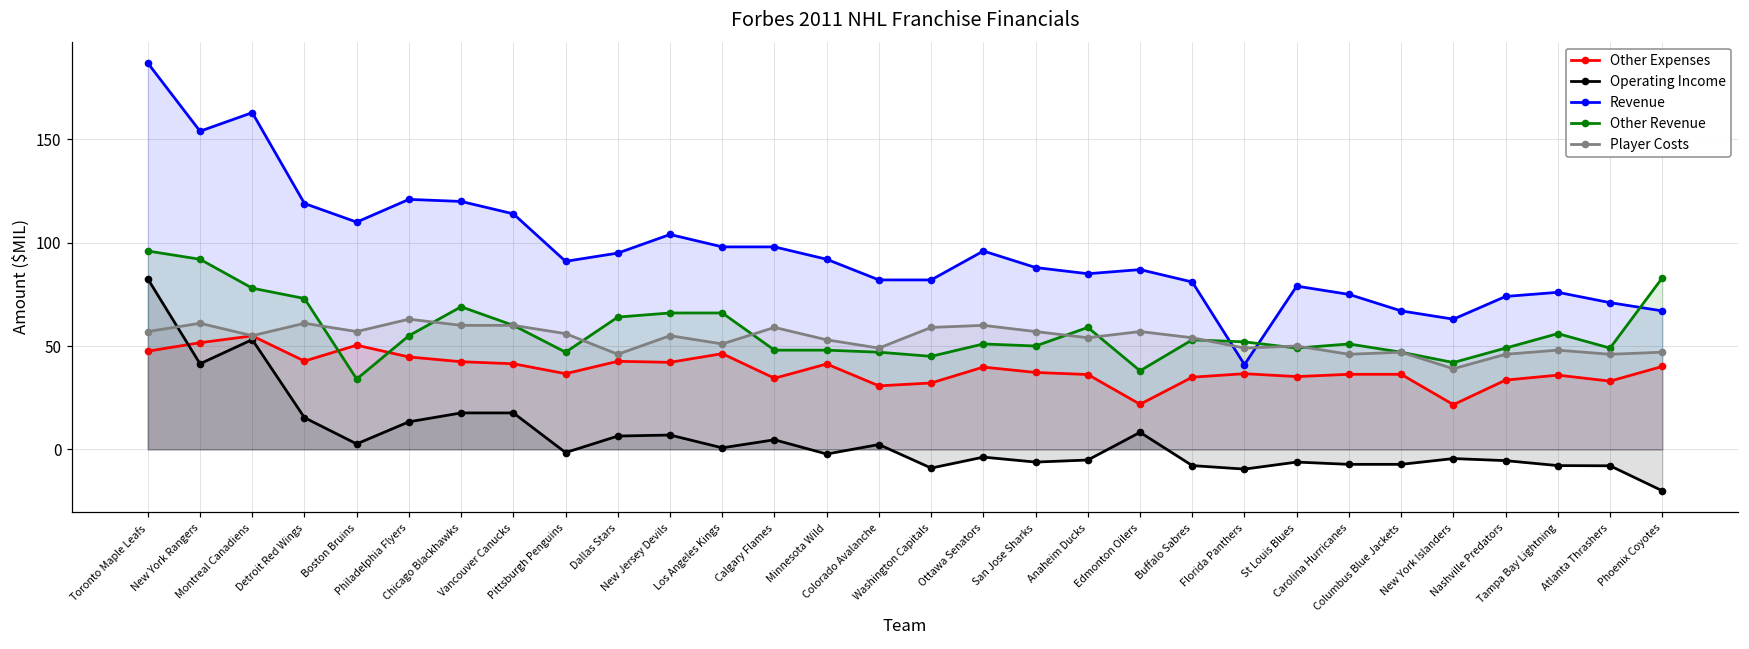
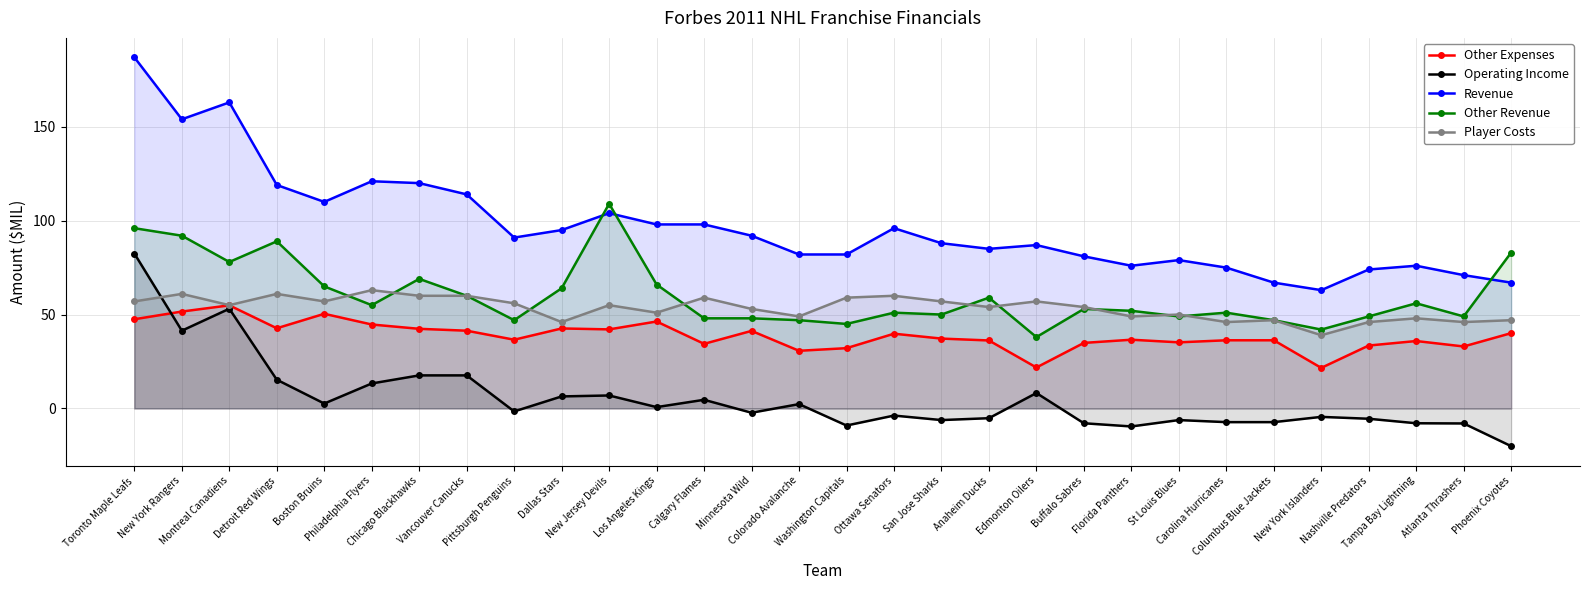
Other Revenue, Detroit Red Wings: 73 -> 89
Other Revenue, Boston Bruins: 34 -> 65
Other Revenue, New Jersey Devils: 66 -> 109
Revenue, Florida Panthers: 41 -> 76
